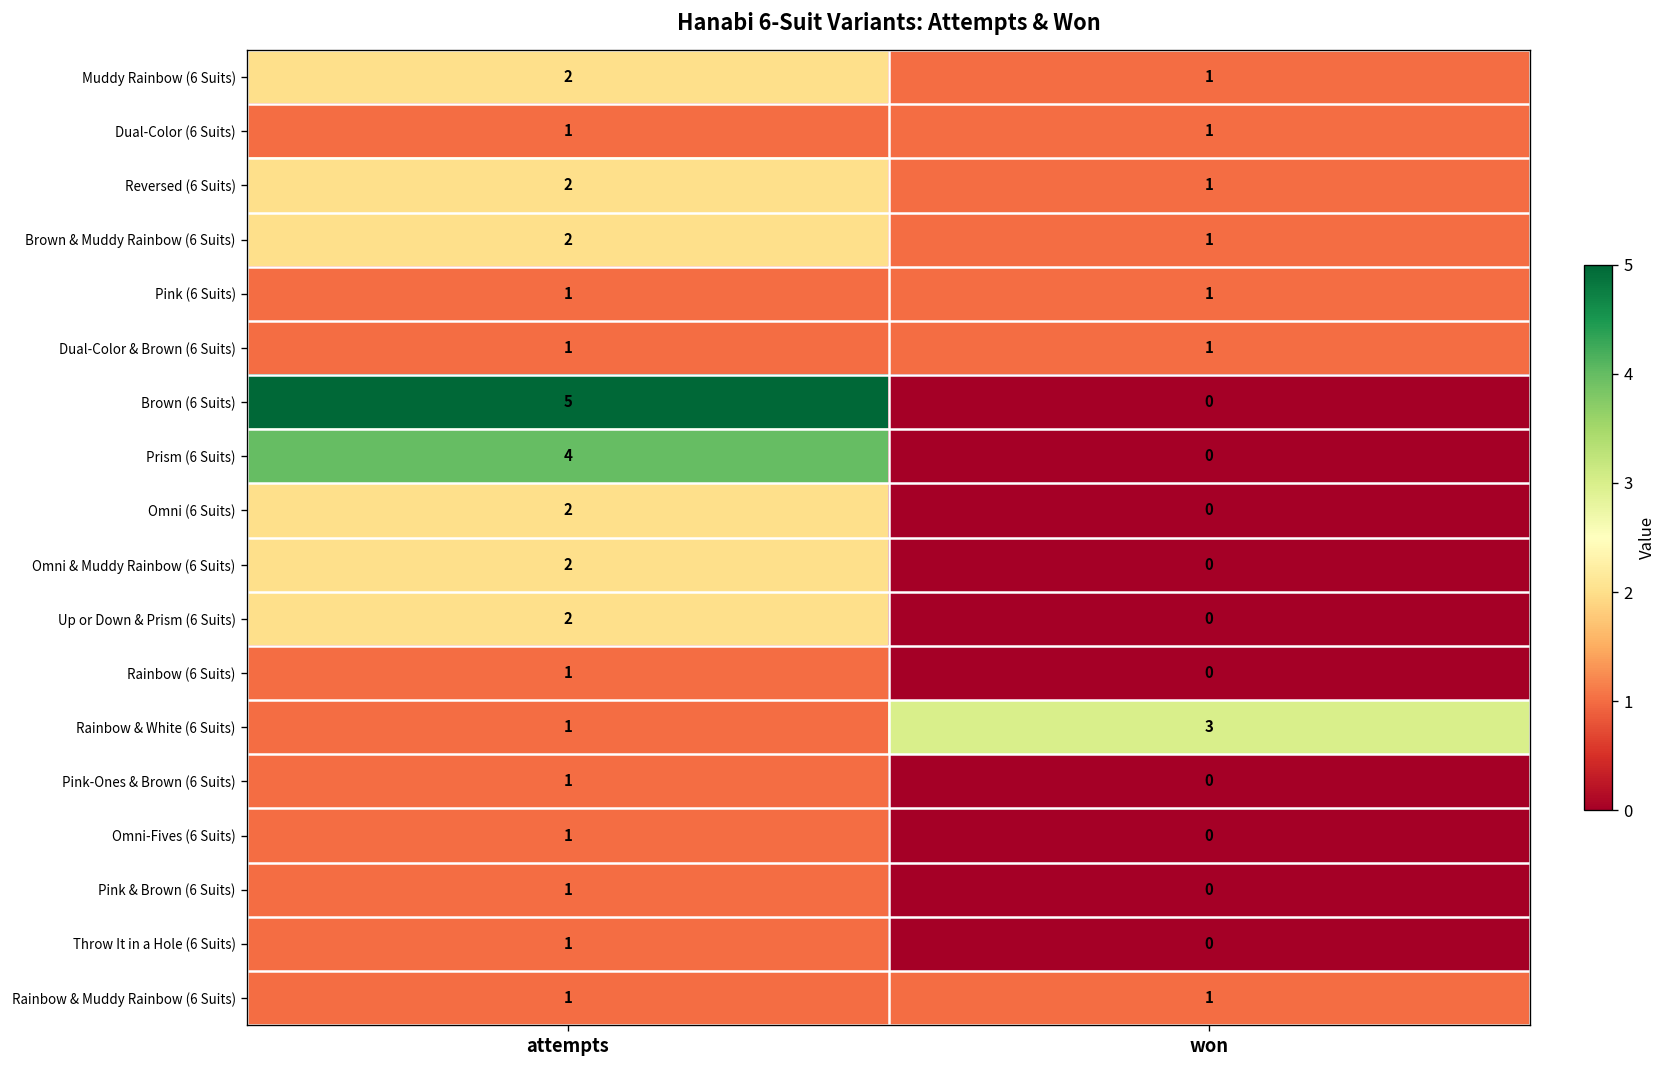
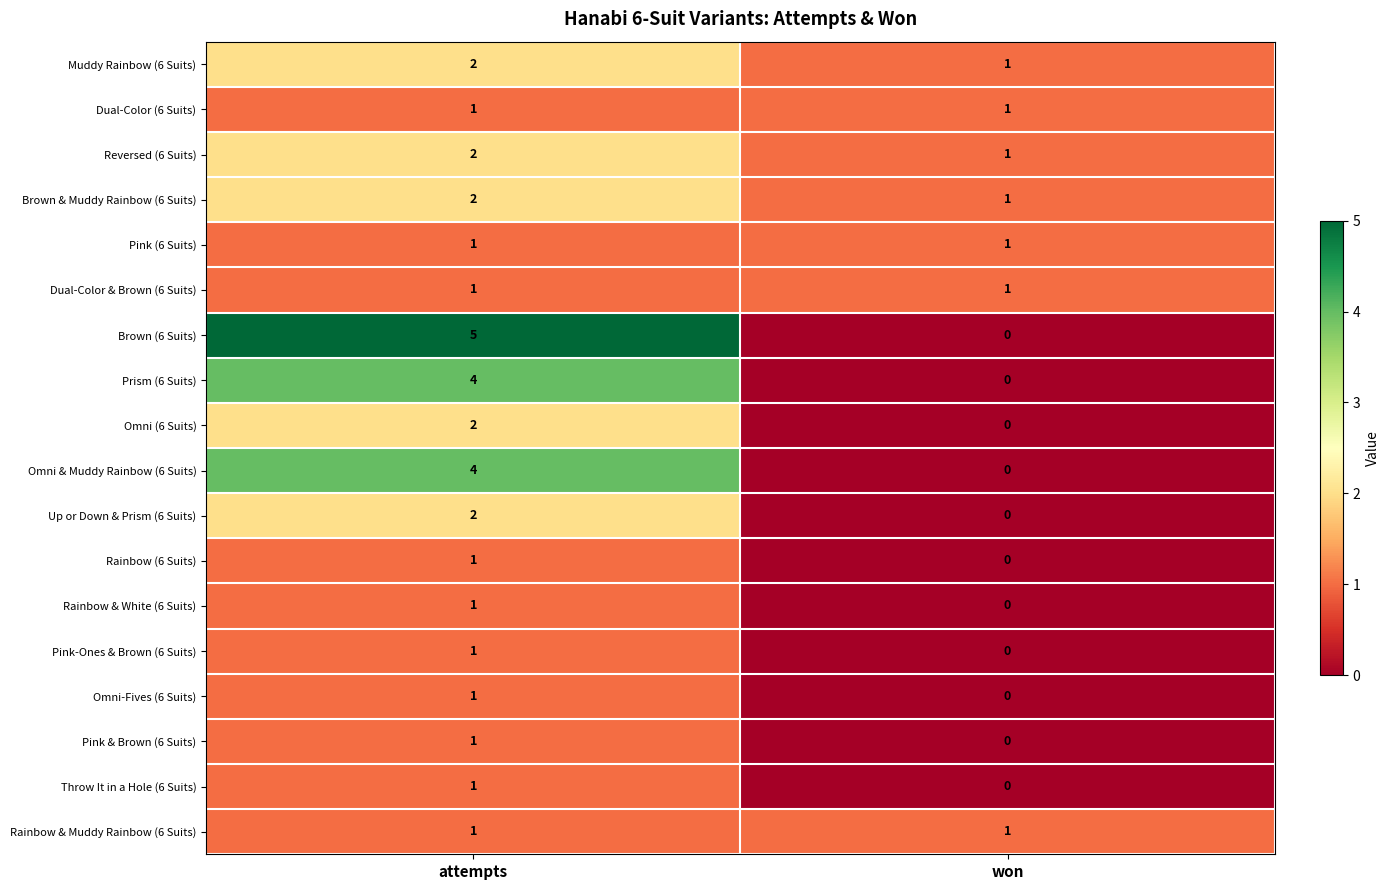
Omni & Muddy Rainbow (6 Suits), attempts: 2 -> 4
Rainbow & White (6 Suits), won: 3 -> 0
